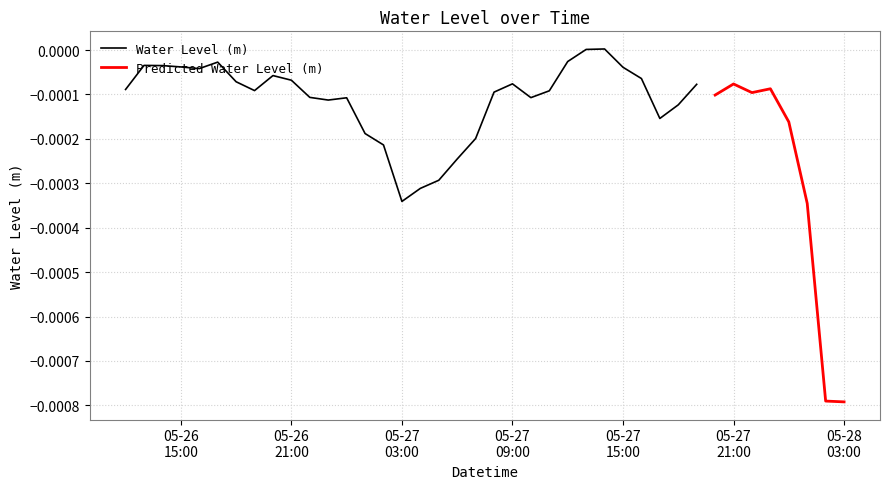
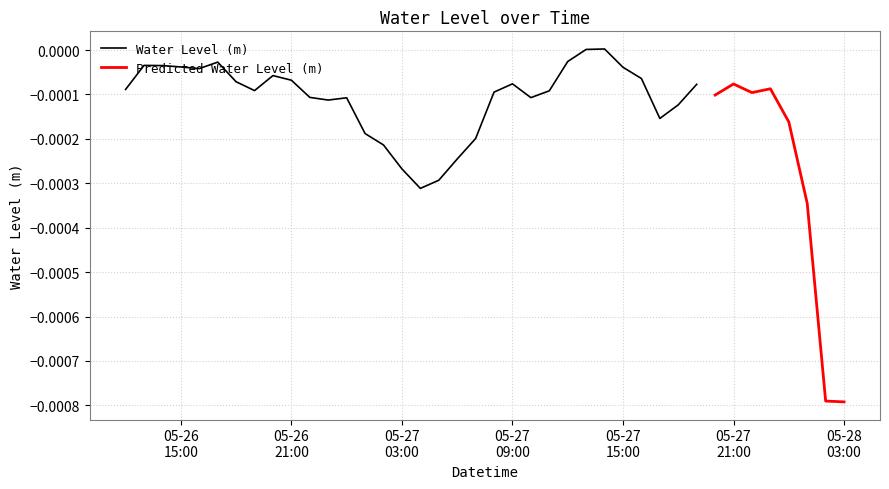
Water Level (m), 05-27 03:00: -0.00034 -> -0.00027
